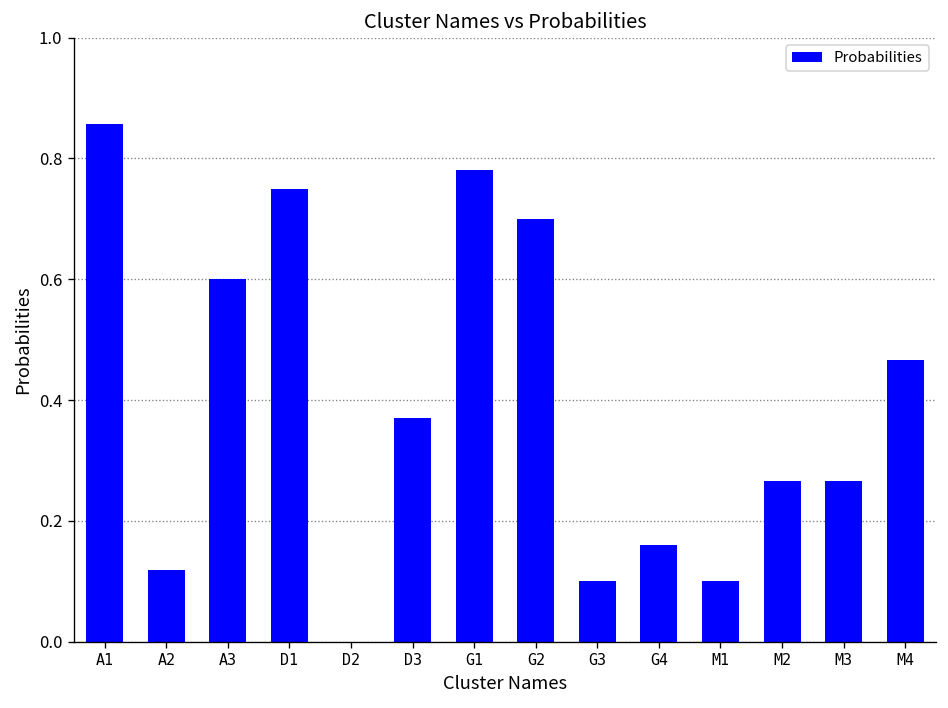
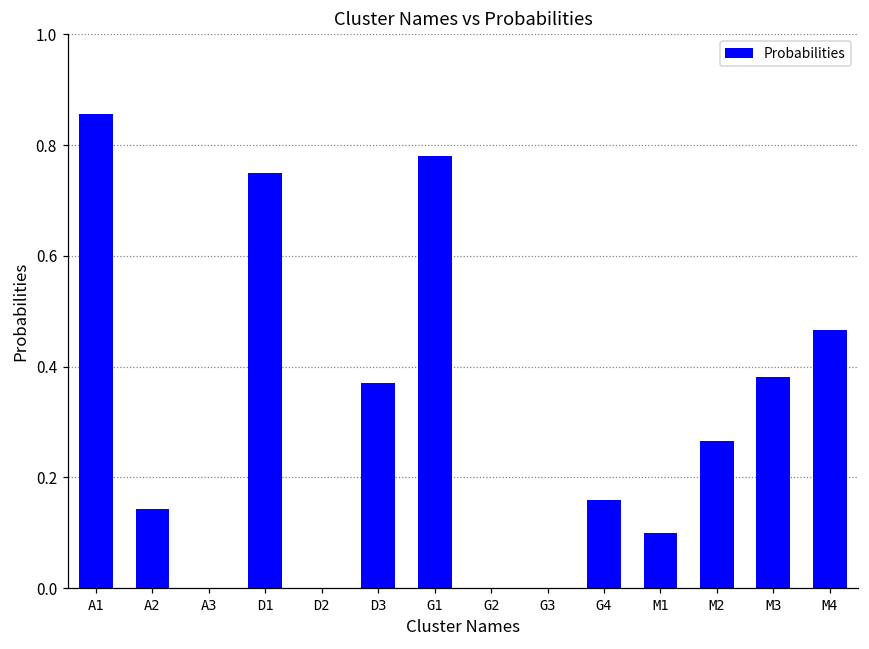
A2: 0.12 -> 0.14
A3: 0.6 -> 0.0
G2: 0.7 -> 0.0
G3: 0.1 -> 0.0
M3: 0.27 -> 0.38
